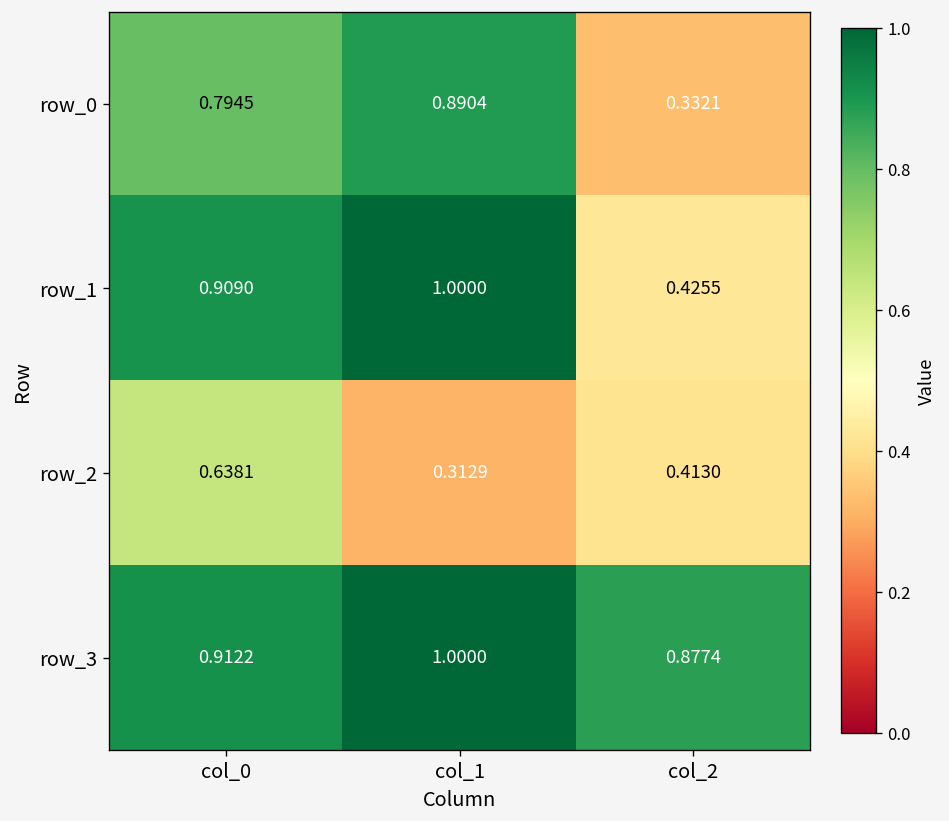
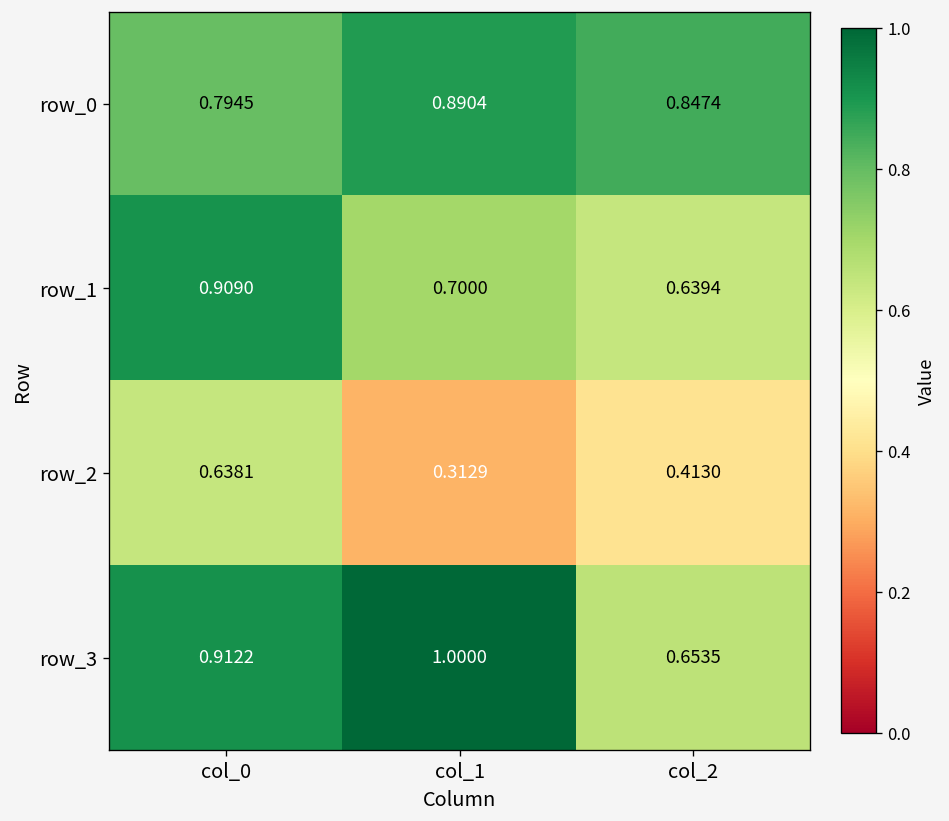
row_0, col_2: 0.3321 -> 0.8474
row_1, col_1: 1.0000 -> 0.7000
row_1, col_2: 0.4255 -> 0.6394
row_3, col_2: 0.8774 -> 0.6535
